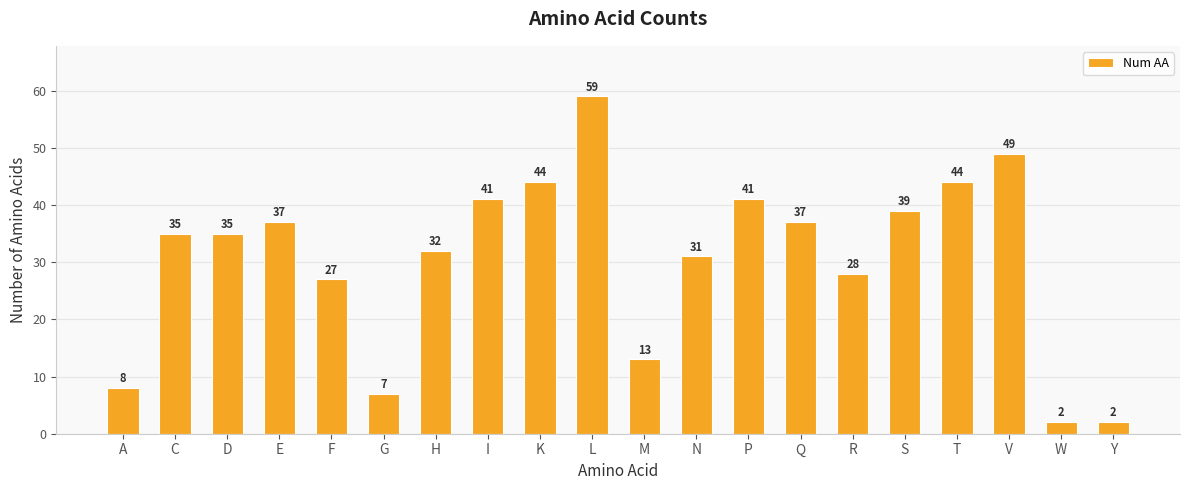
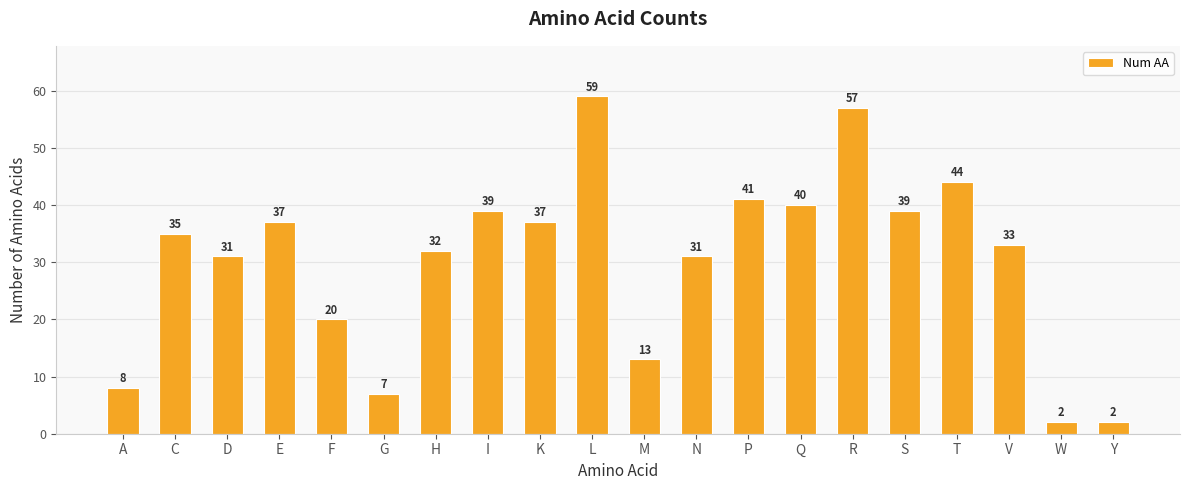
D: 35 -> 31
F: 27 -> 20
I: 41 -> 39
K: 44 -> 37
Q: 37 -> 40
R: 28 -> 57
V: 49 -> 33
